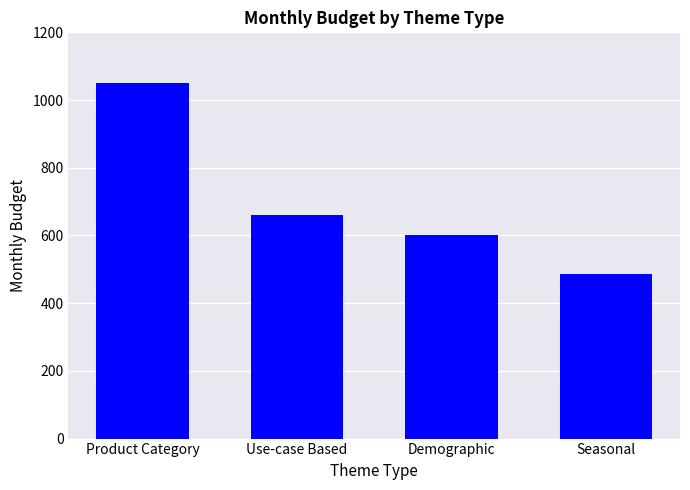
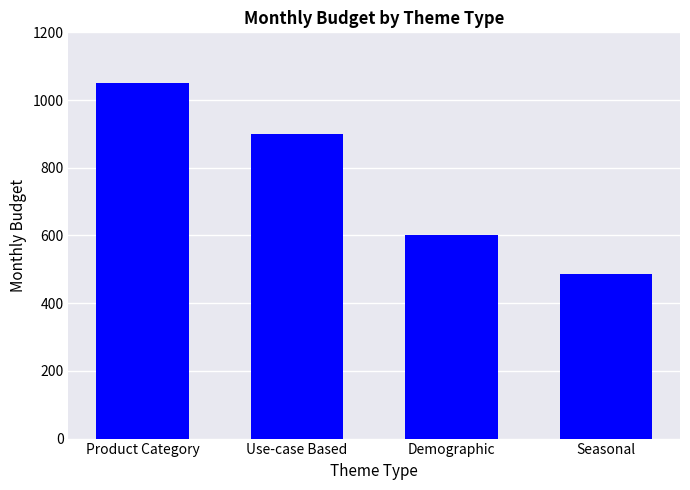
Use-case Based: 660 -> 900
